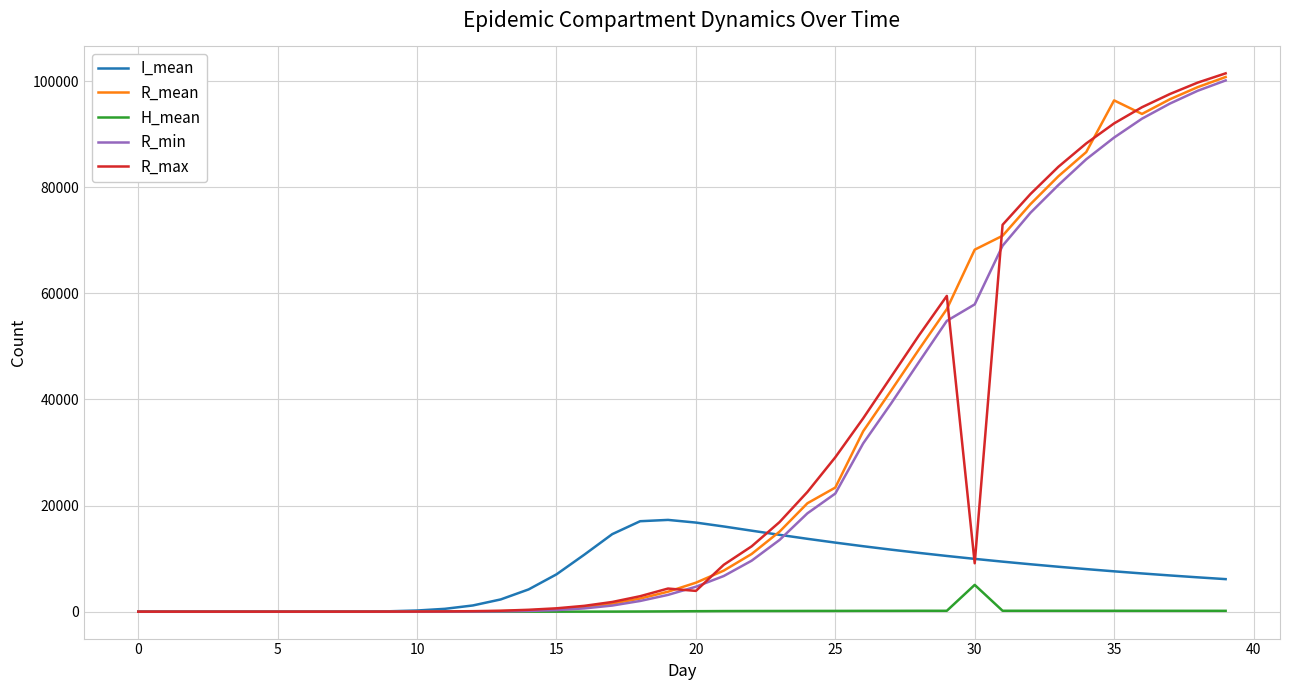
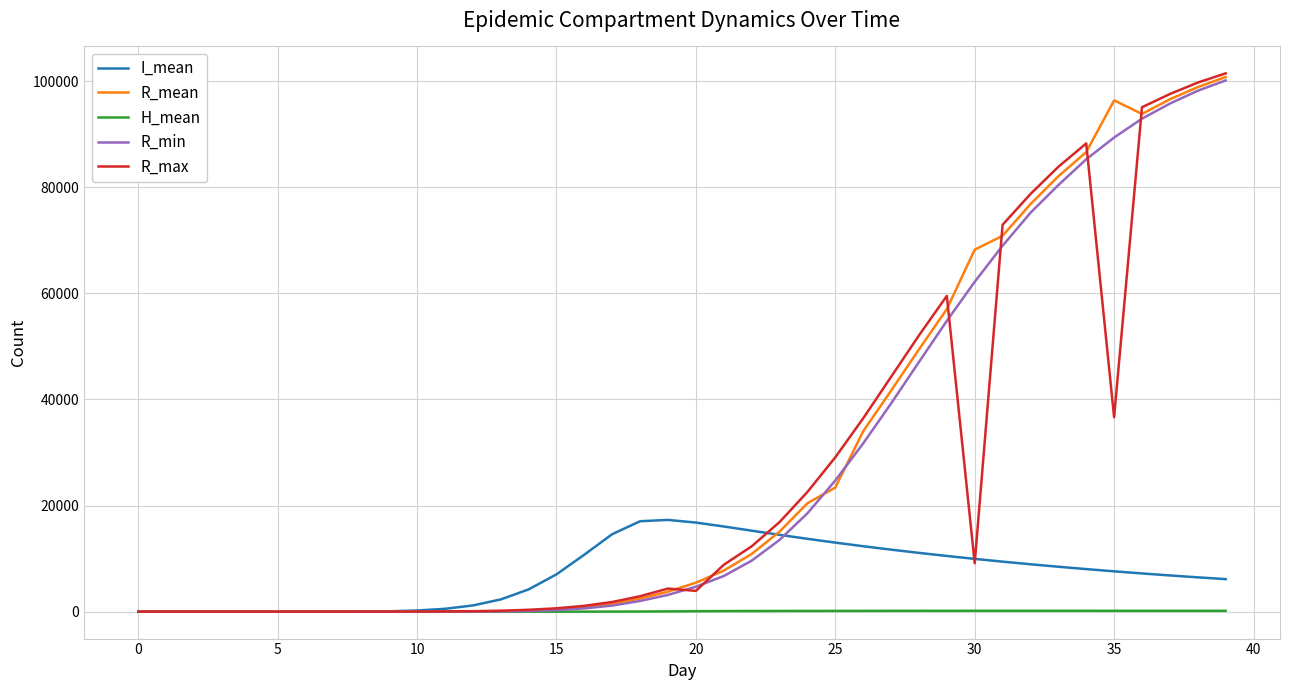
R_min, 25: 22000 -> 25000
H_mean, 30: 5000 -> 0
R_min, 30: 58000 -> 62000
R_max, 35: 92000 -> 37000
